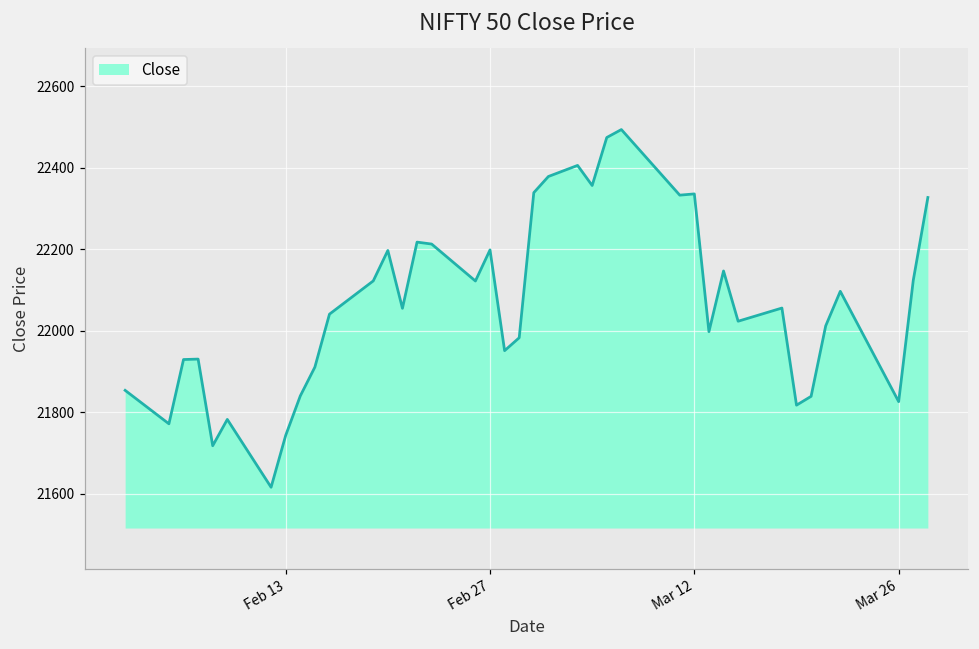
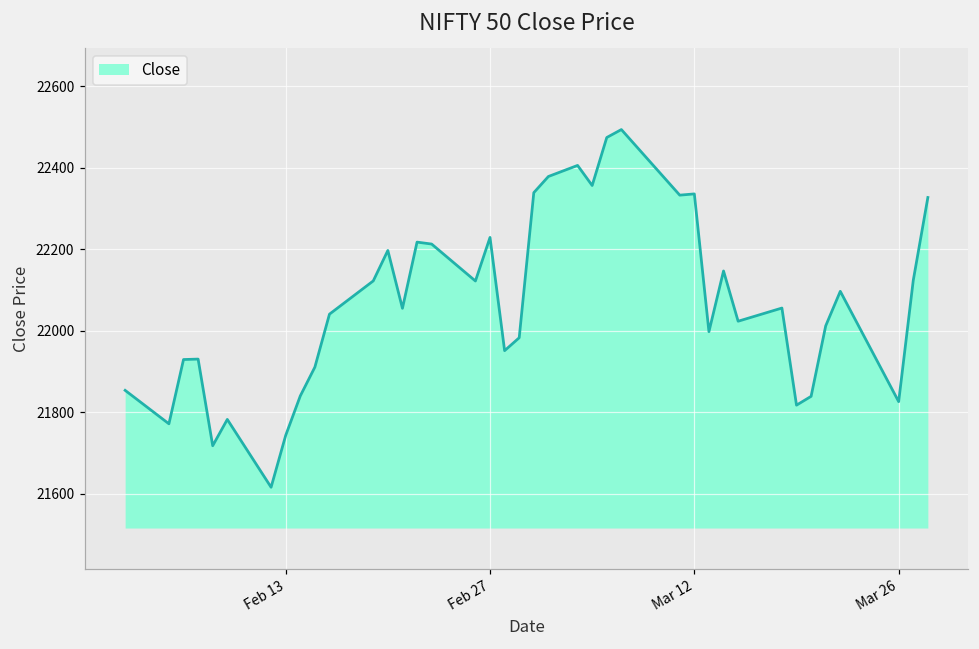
Feb 27: 22200 -> 22230
